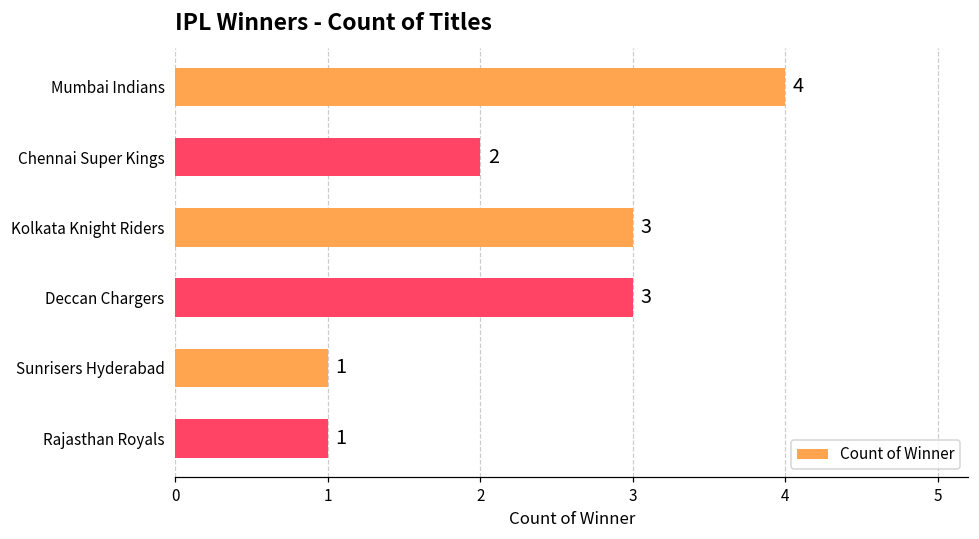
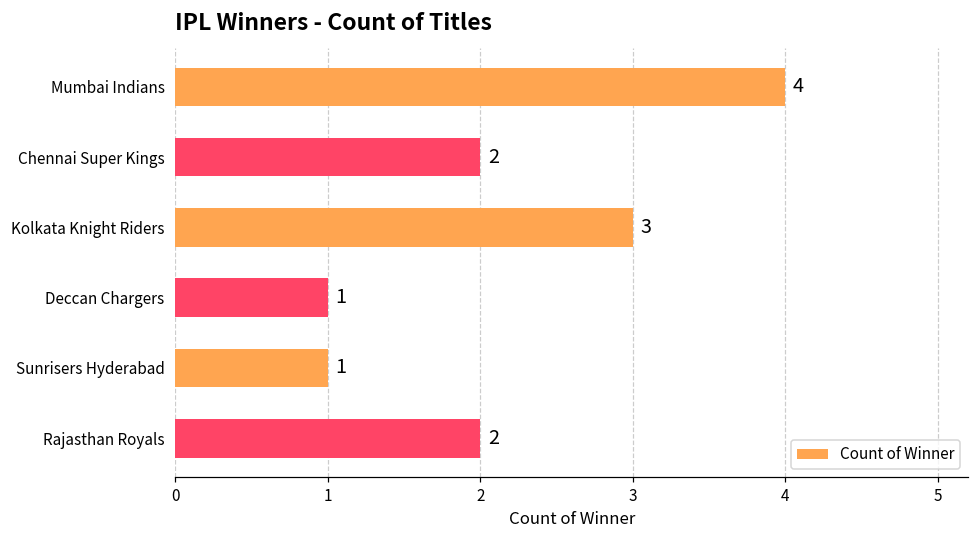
Deccan Chargers: 3 -> 1
Rajasthan Royals: 1 -> 2
